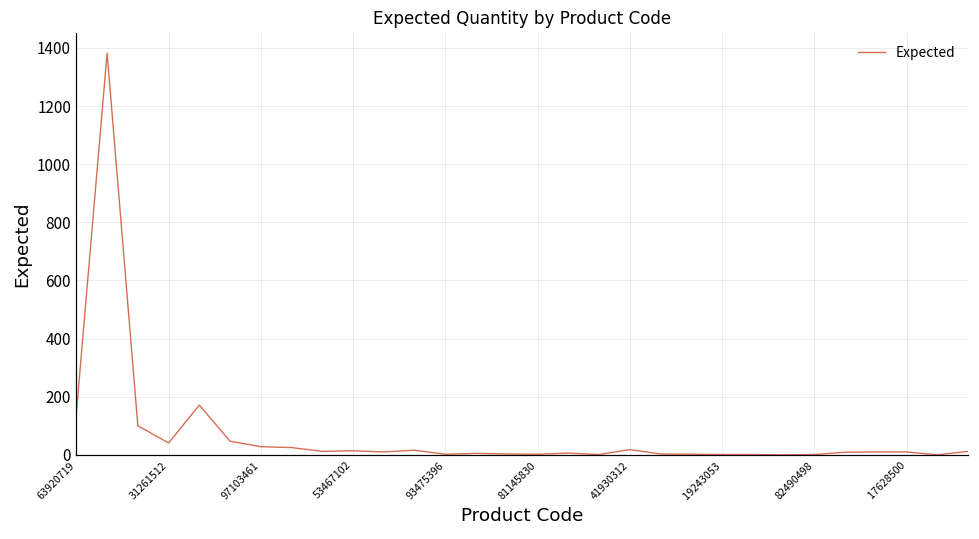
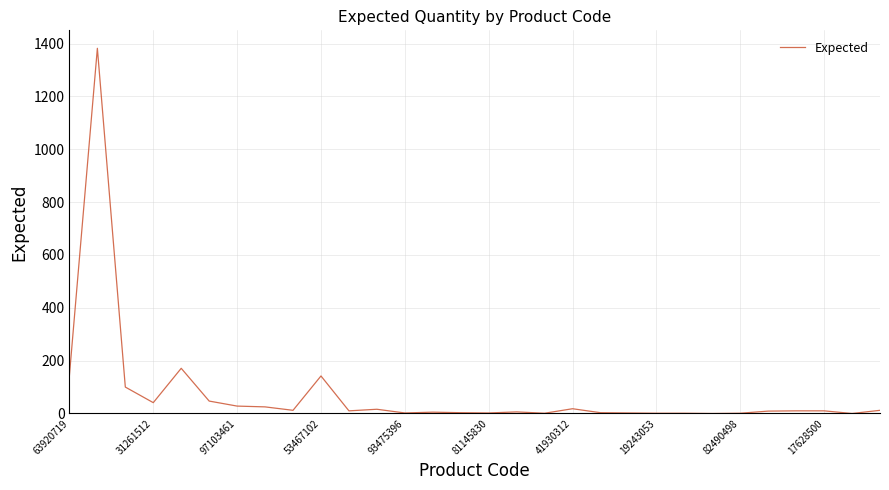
53467102: 10 -> 140
